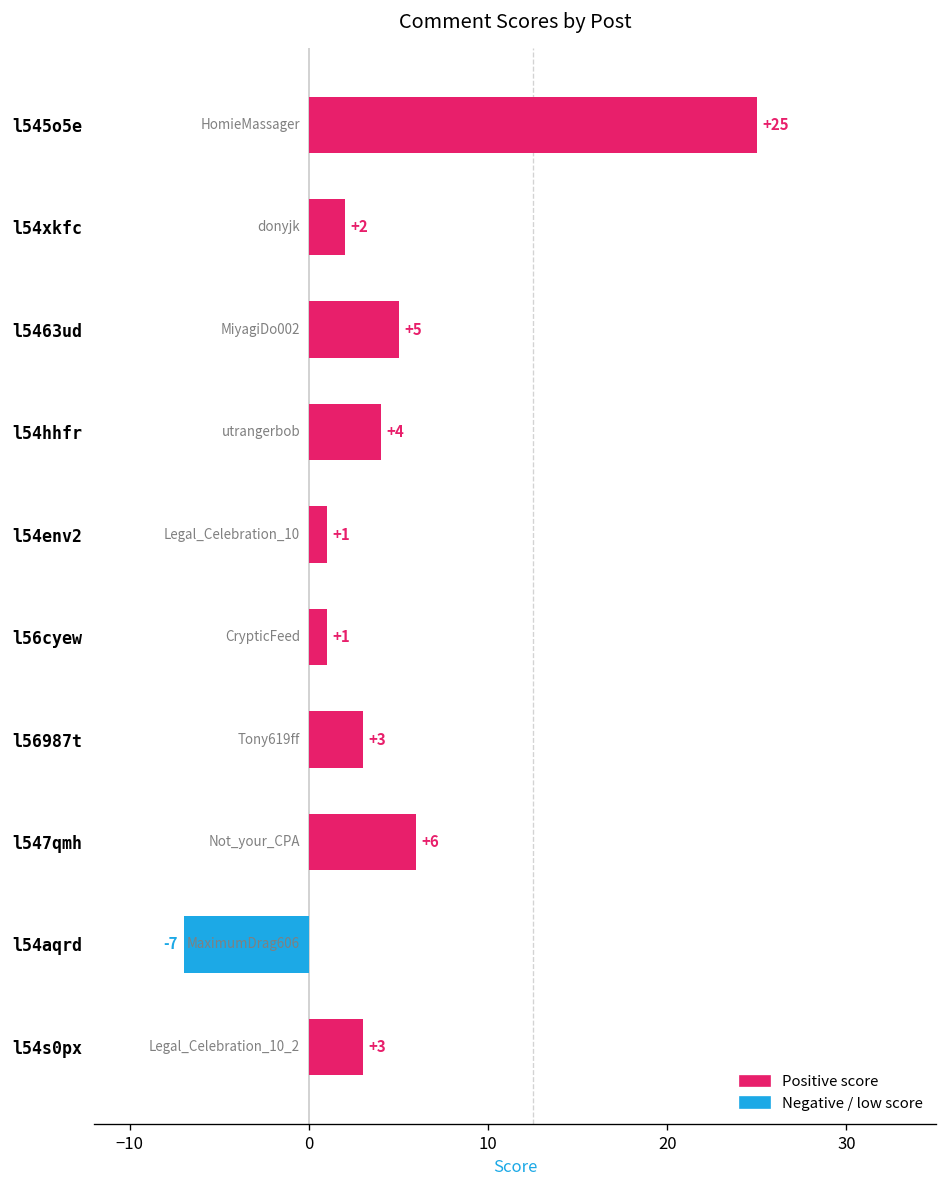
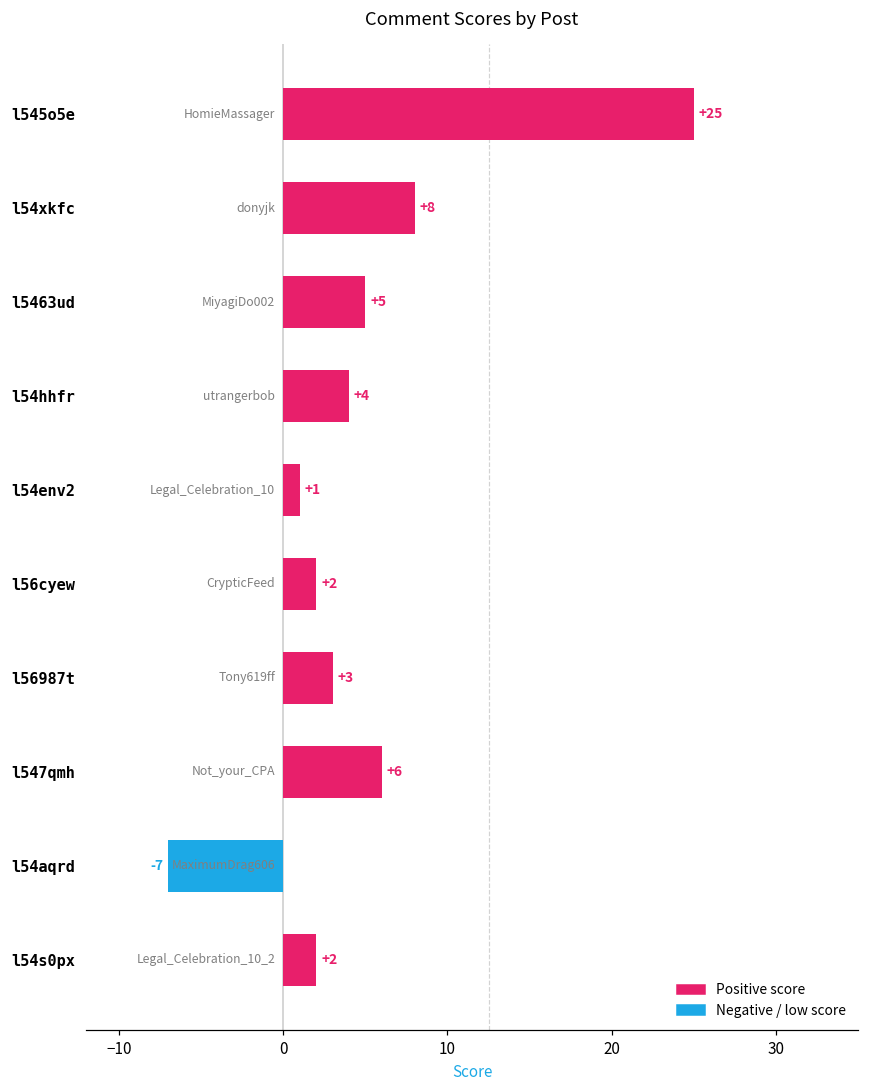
l54xkfc: +2 -> +8
l56cyew: +1 -> +2
l54s0px: +3 -> +2
